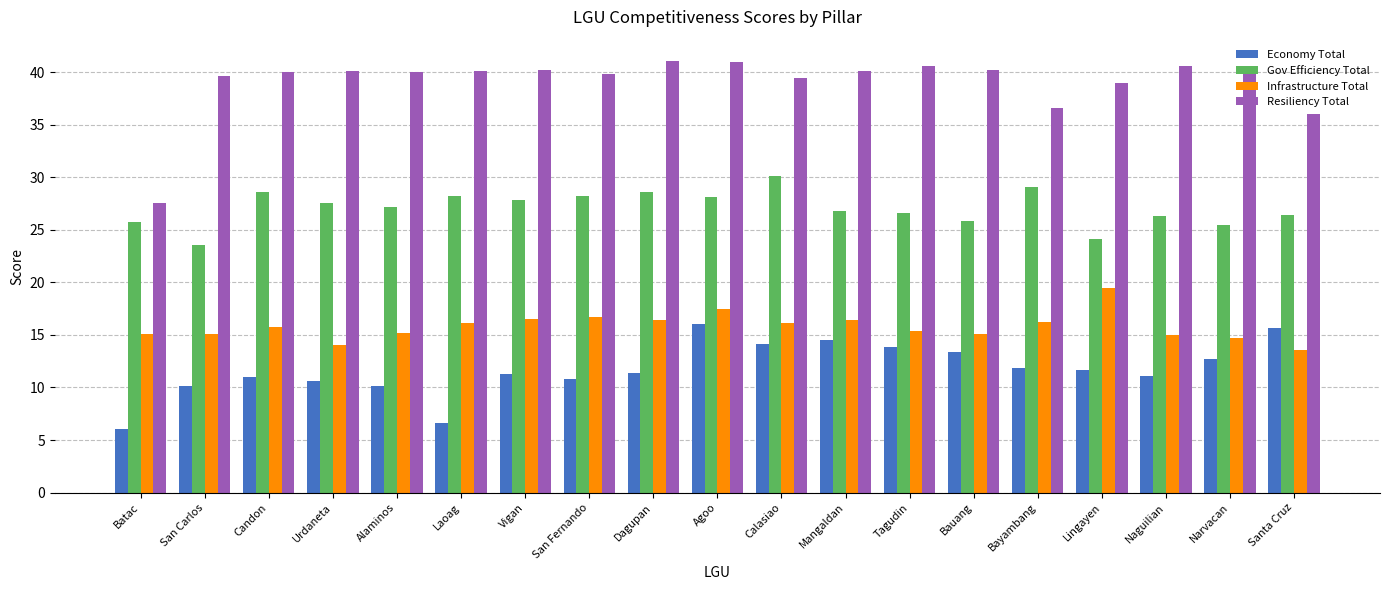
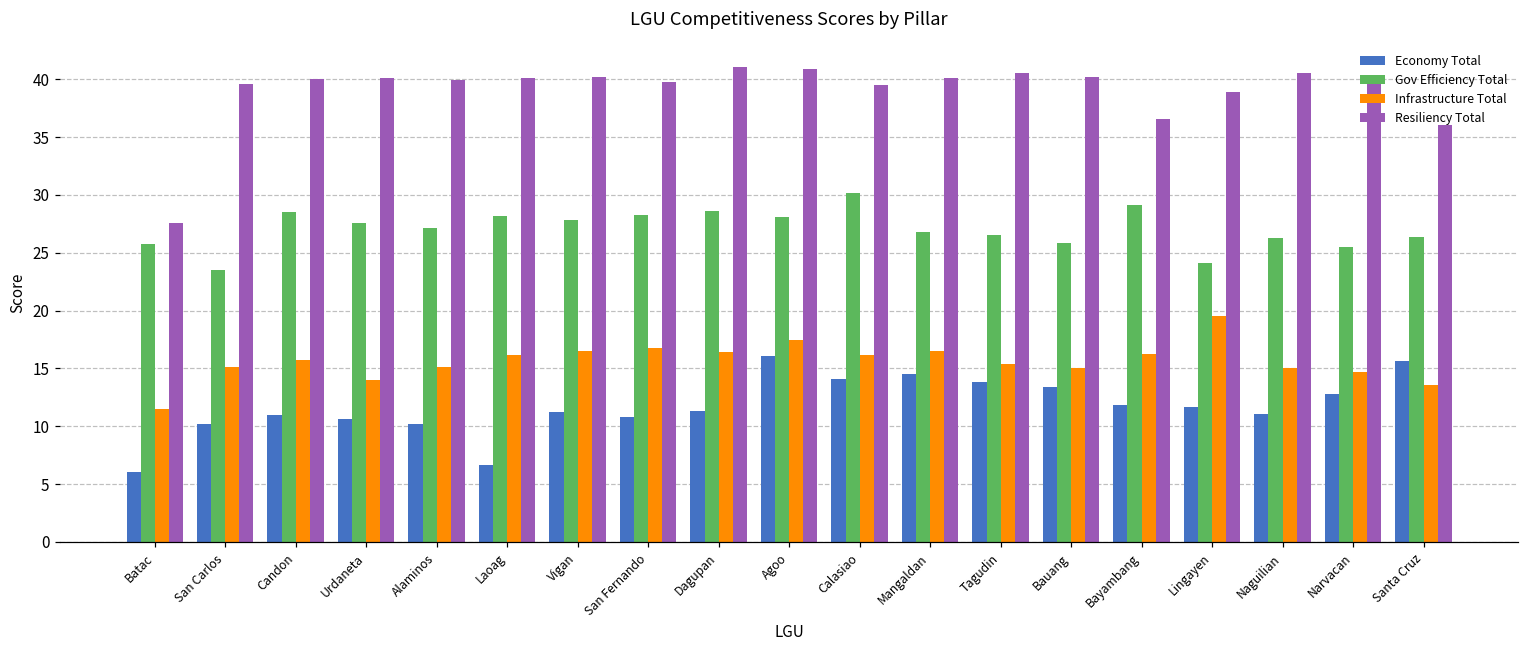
Infrastructure Total, Batac: 15.1 -> 11.5
